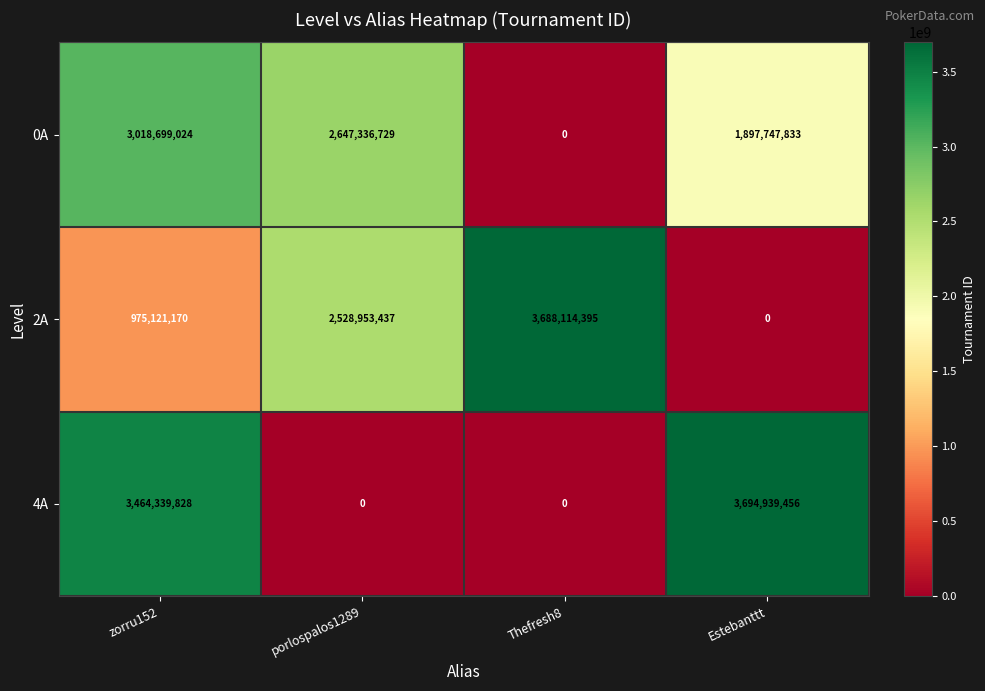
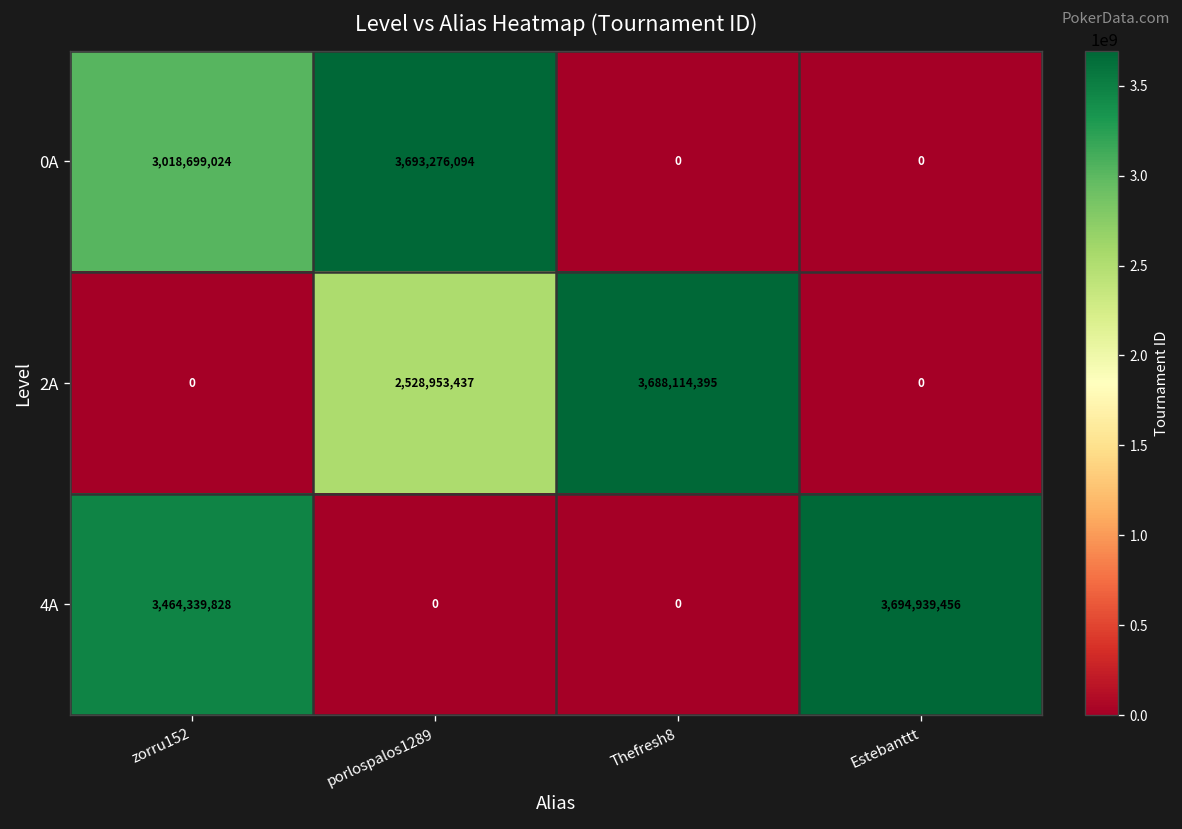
0A, porlospalos1289: 2,647,336,729 -> 3,693,276,094
0A, Estebanttt: 1,897,747,833 -> 0
2A, zorru152: 975,121,170 -> 0
